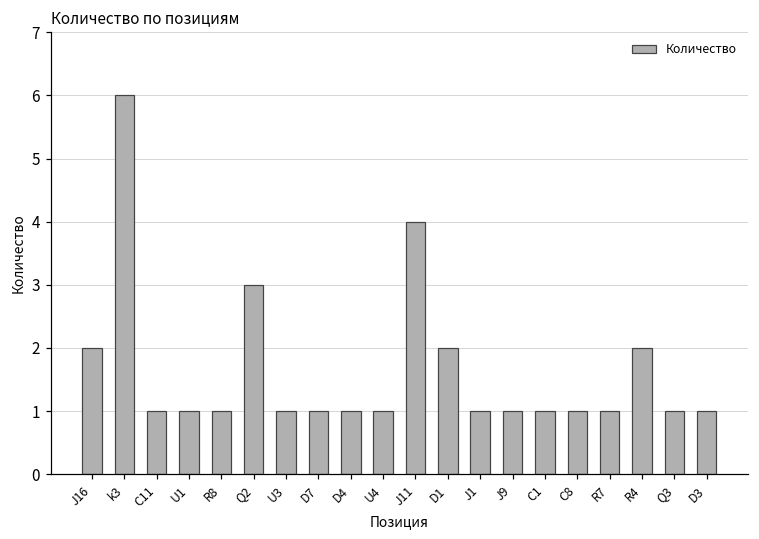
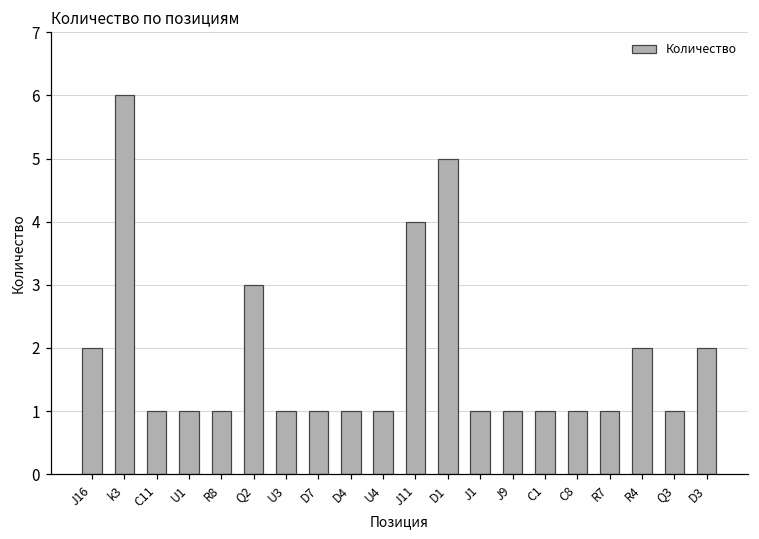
D1: 2 -> 5
D3: 1 -> 2
